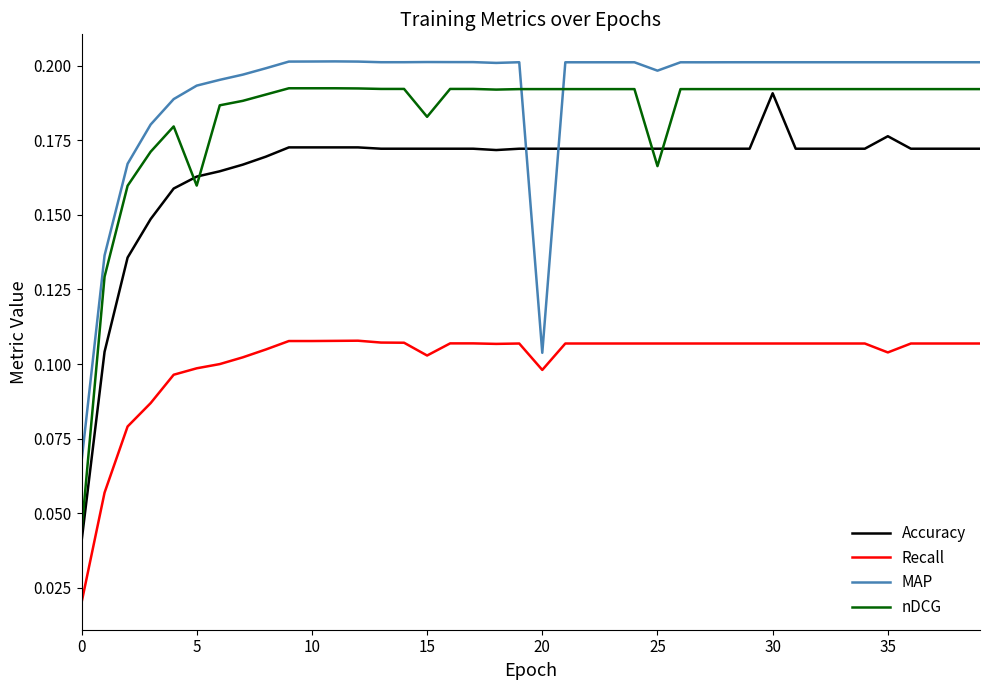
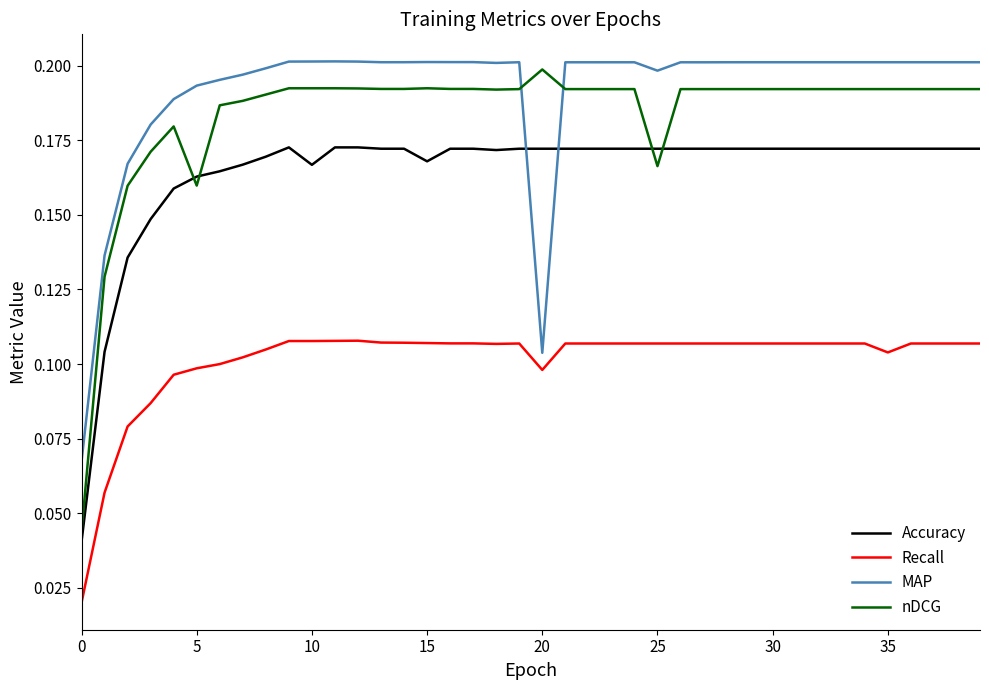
Accuracy, 10: 0.173 -> 0.167
Accuracy, 15: 0.172 -> 0.168
Recall, 15: 0.103 -> 0.107
nDCG, 15: 0.183 -> 0.192
nDCG, 20: 0.192 -> 0.199
Accuracy, 30: 0.191 -> 0.172
Accuracy, 35: 0.176 -> 0.172
